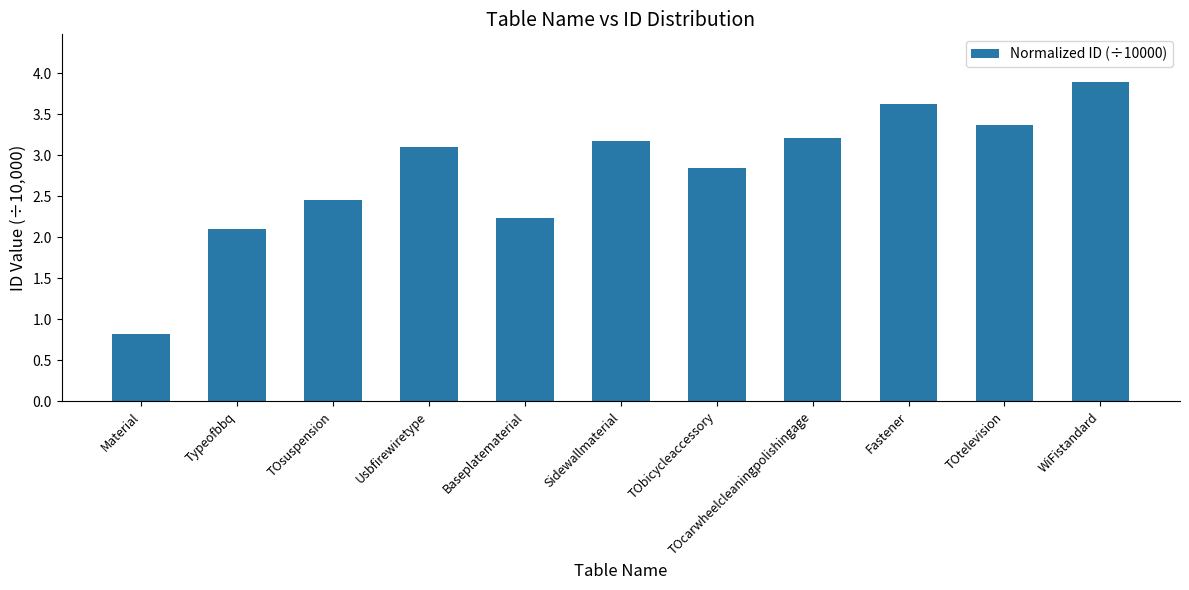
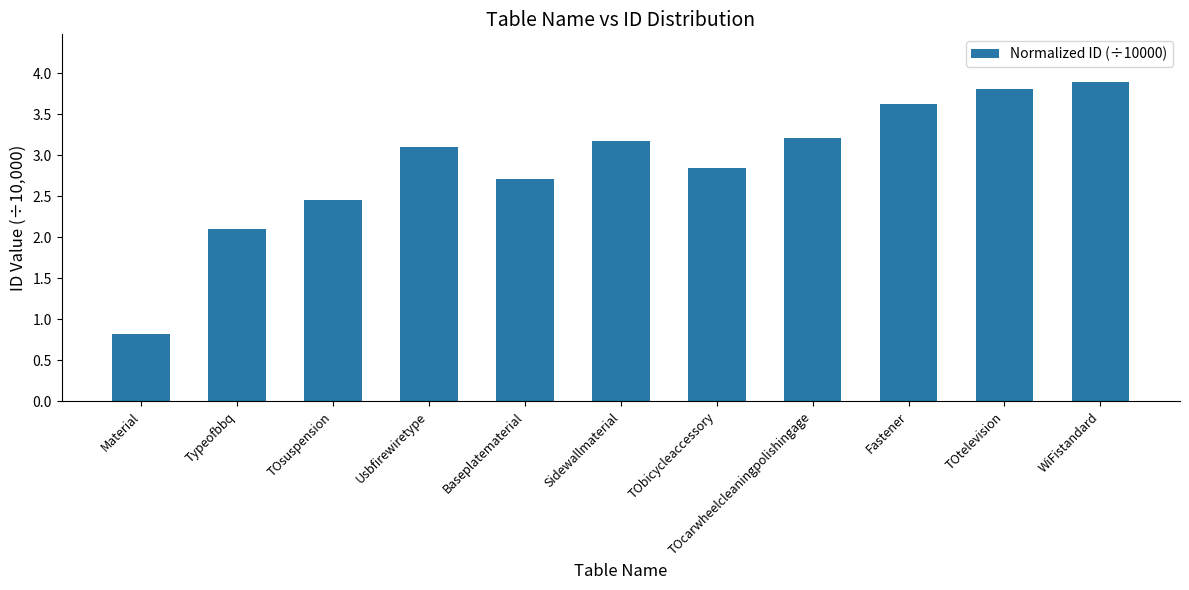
Baseplatematerial: 2.2 -> 2.7
TOtelevision: 3.4 -> 3.8
